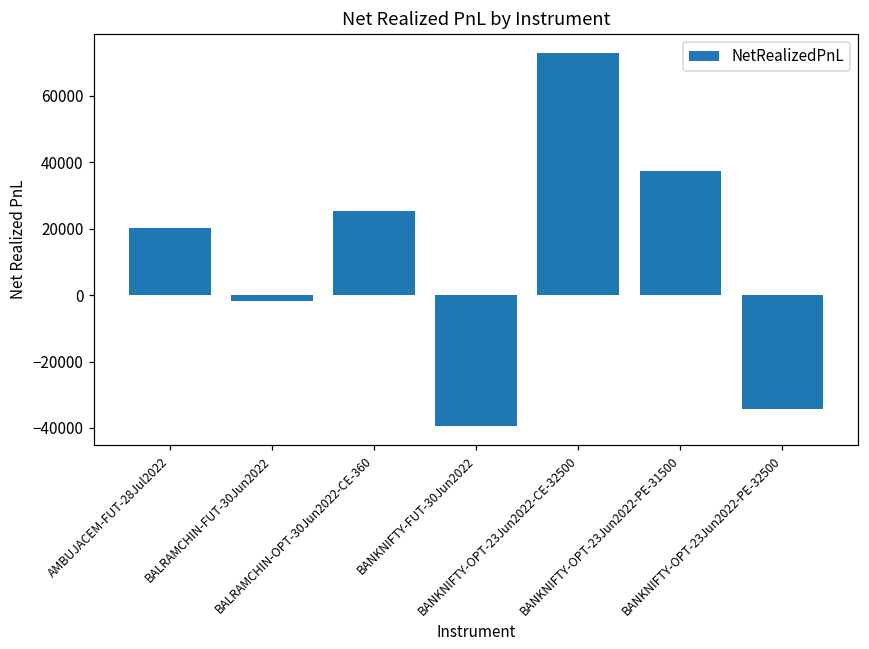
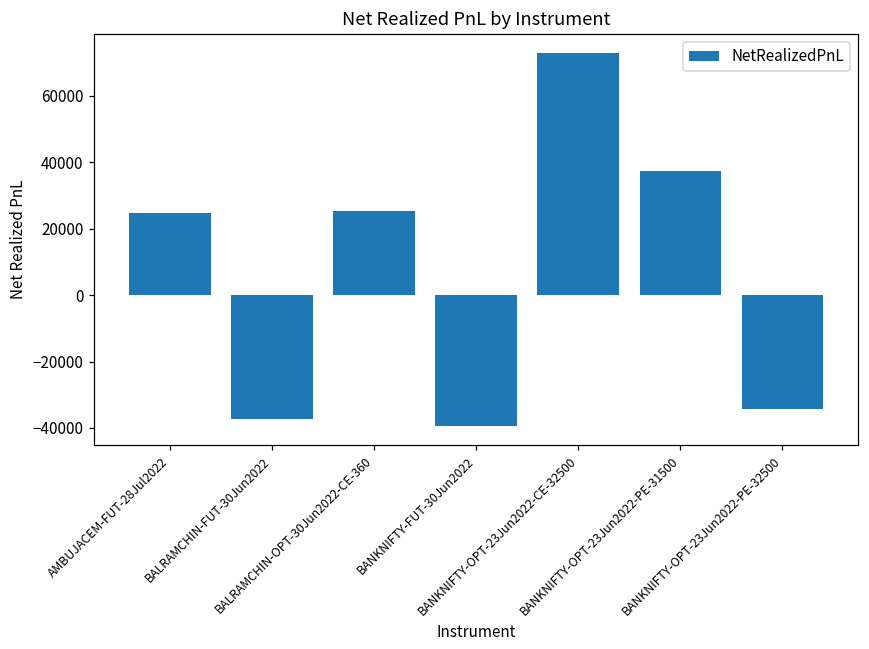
AMBUJACEM-FUT-28Jul2022: 20000 -> 25000
BALRAMCHIN-FUT-30Jun2022: -2000 -> -37000
